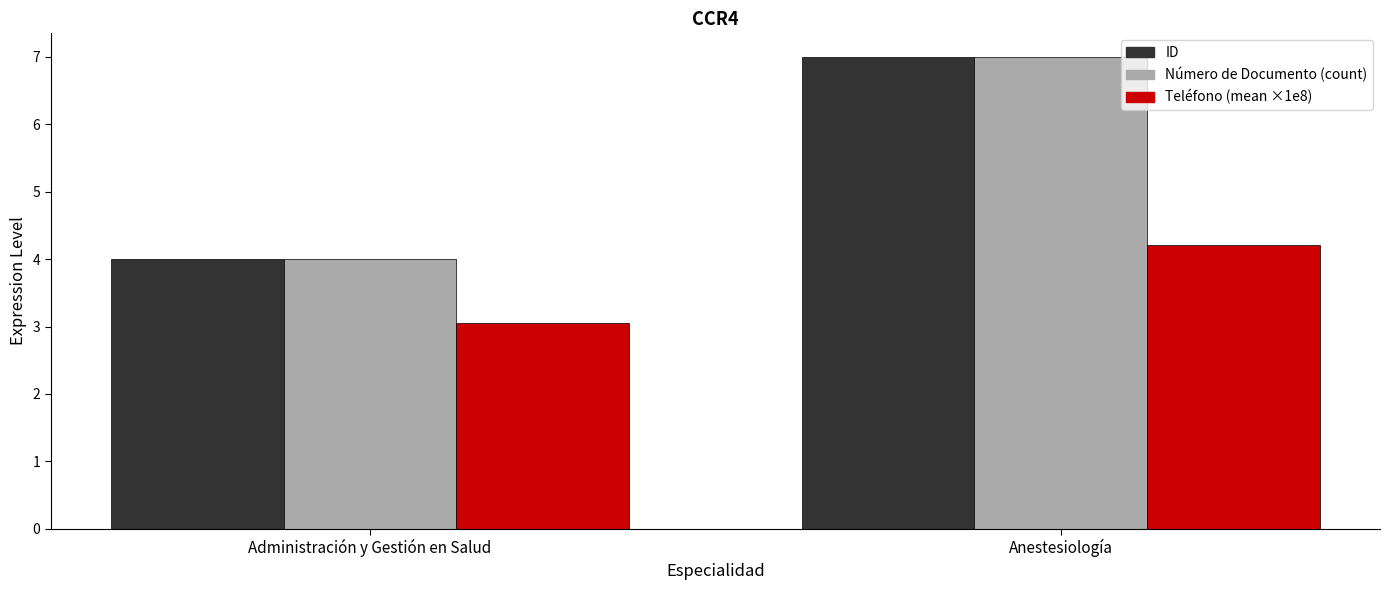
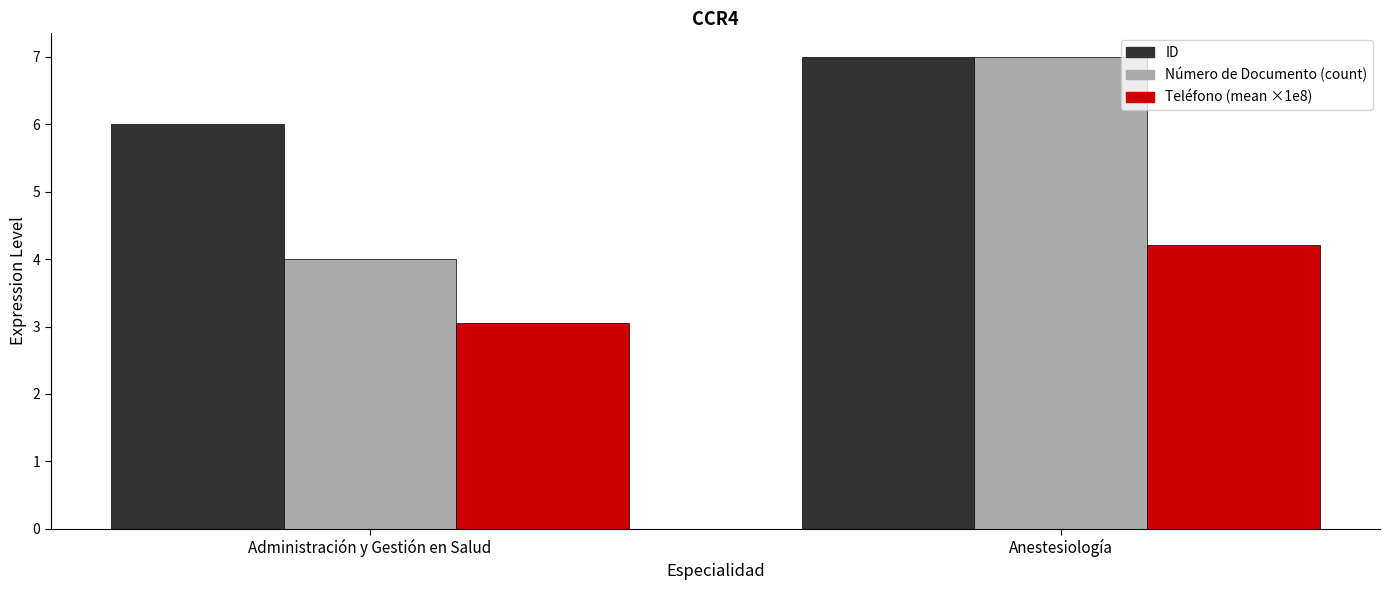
ID, Administración y Gestión en Salud: 4 -> 6
